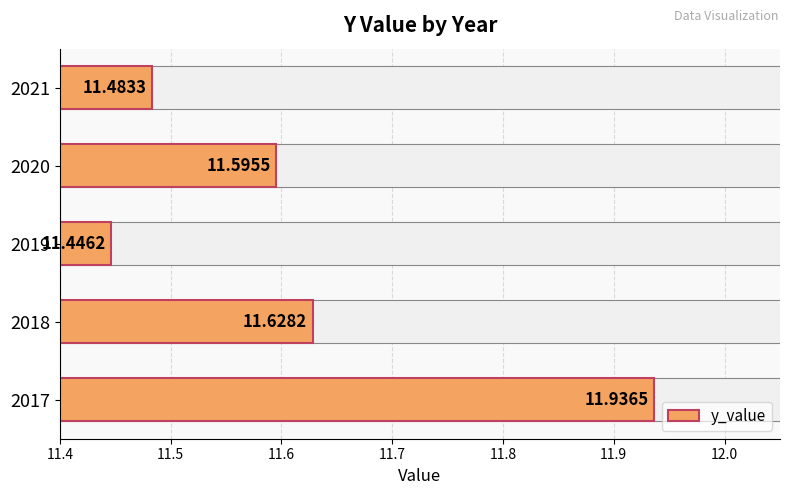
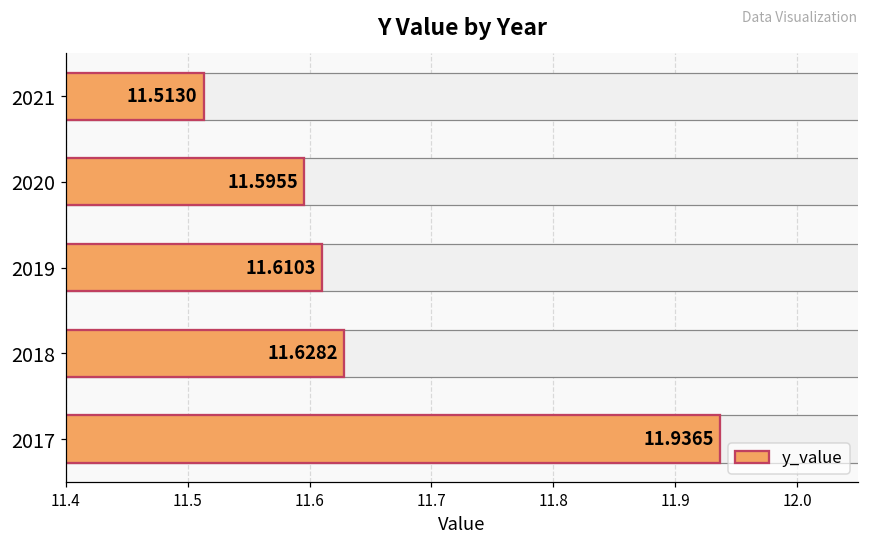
y_value, 2021: 11.4833 -> 11.5130
y_value, 2019: 11.4462 -> 11.6103
